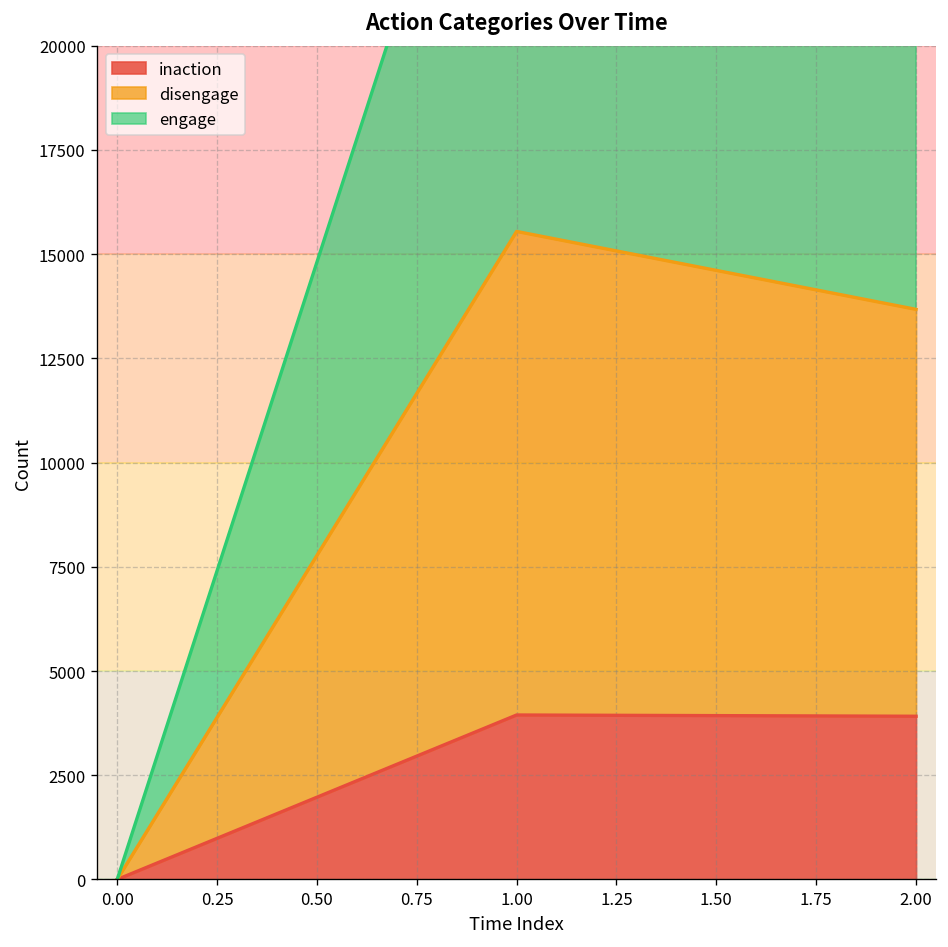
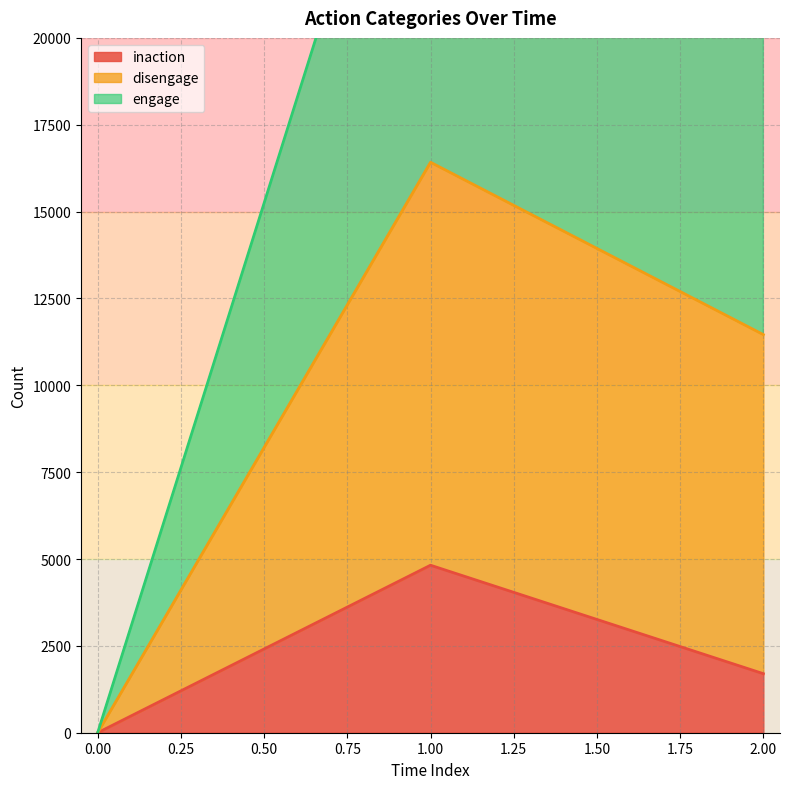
inaction, 1.00: 3900 -> 4800
inaction, 2.00: 3900 -> 1700
